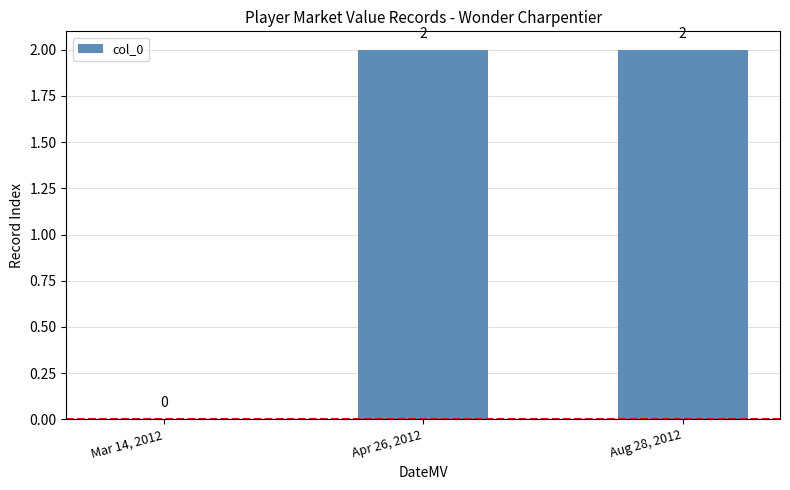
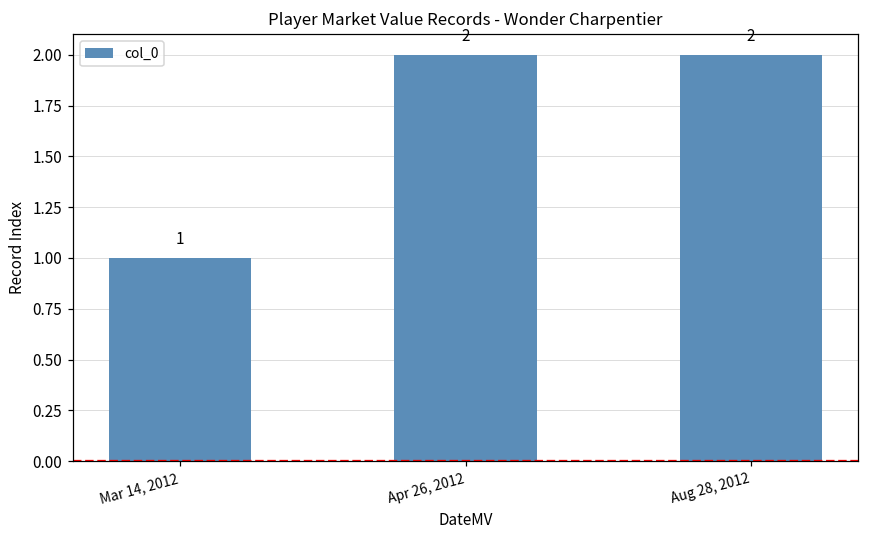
Mar 14, 2012: 0 -> 1
